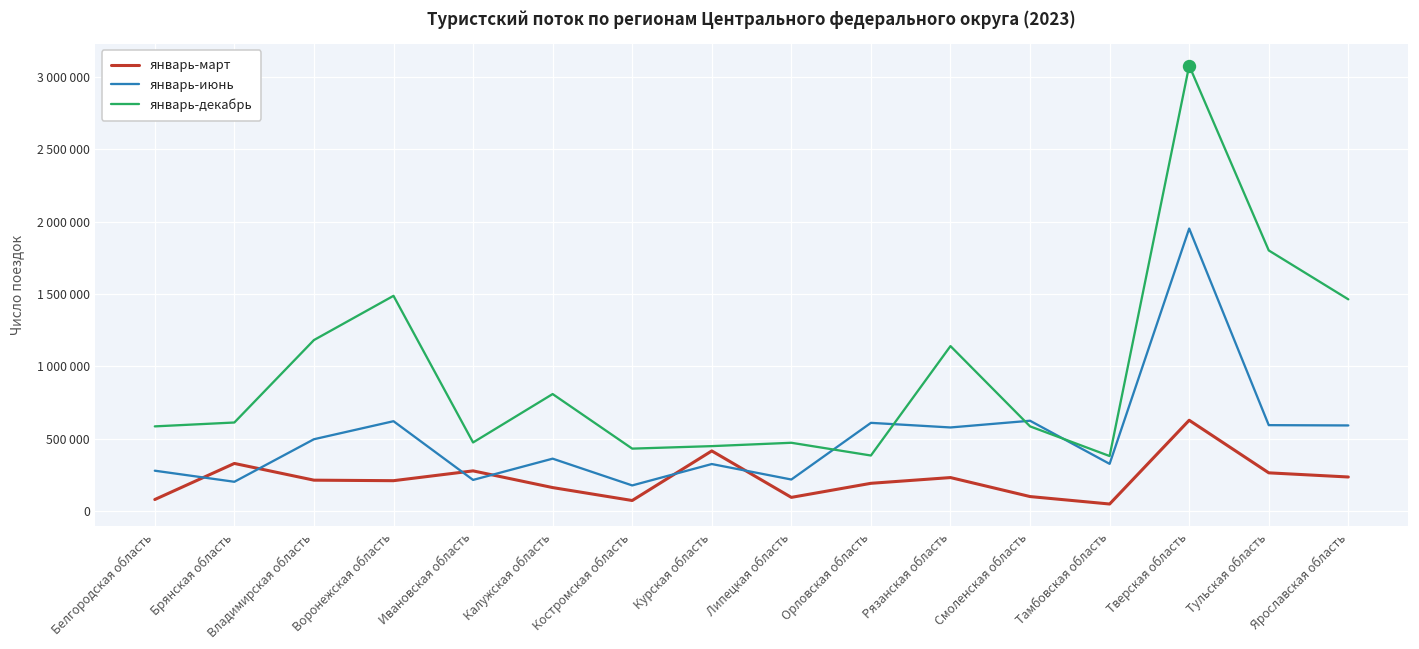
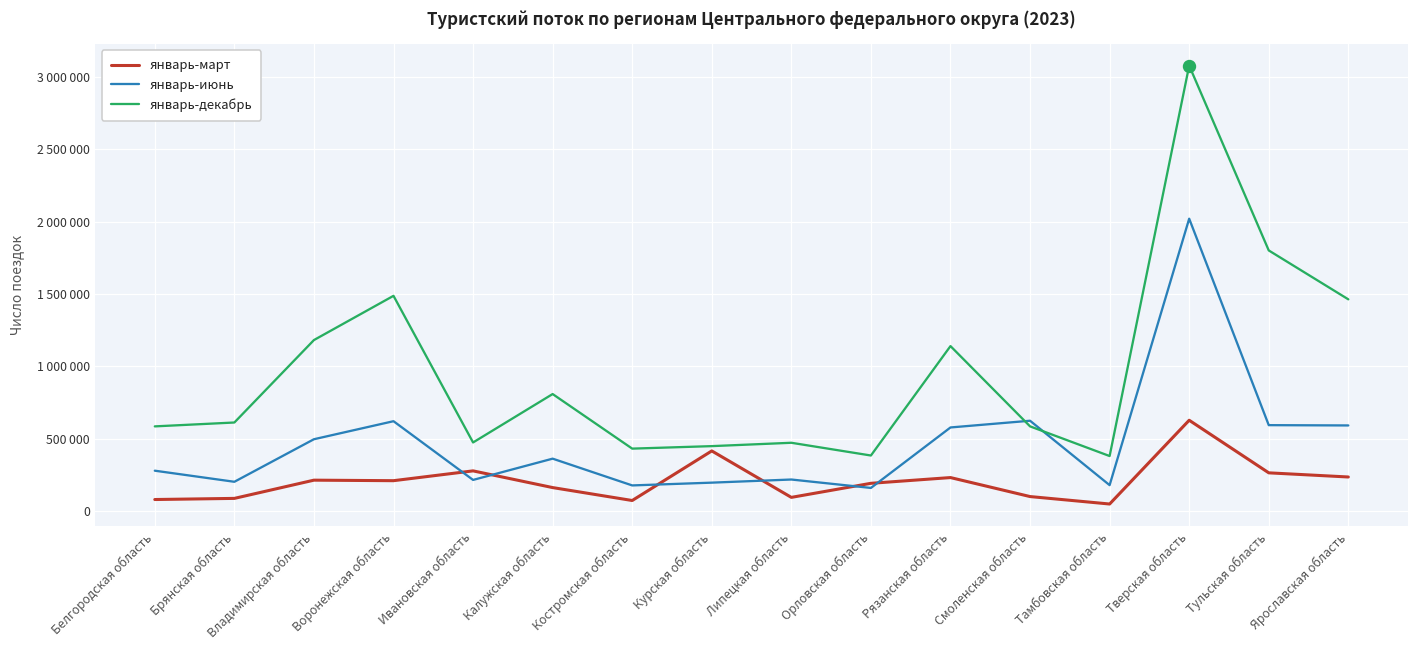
январь-март, Брянская область: 330000 -> 90000
январь-июнь, Курская область: 320000 -> 200000
январь-июнь, Орловская область: 610000 -> 160000
январь-июнь, Тамбовская область: 330000 -> 180000
январь-июнь, Тверская область: 1950000 -> 2020000
